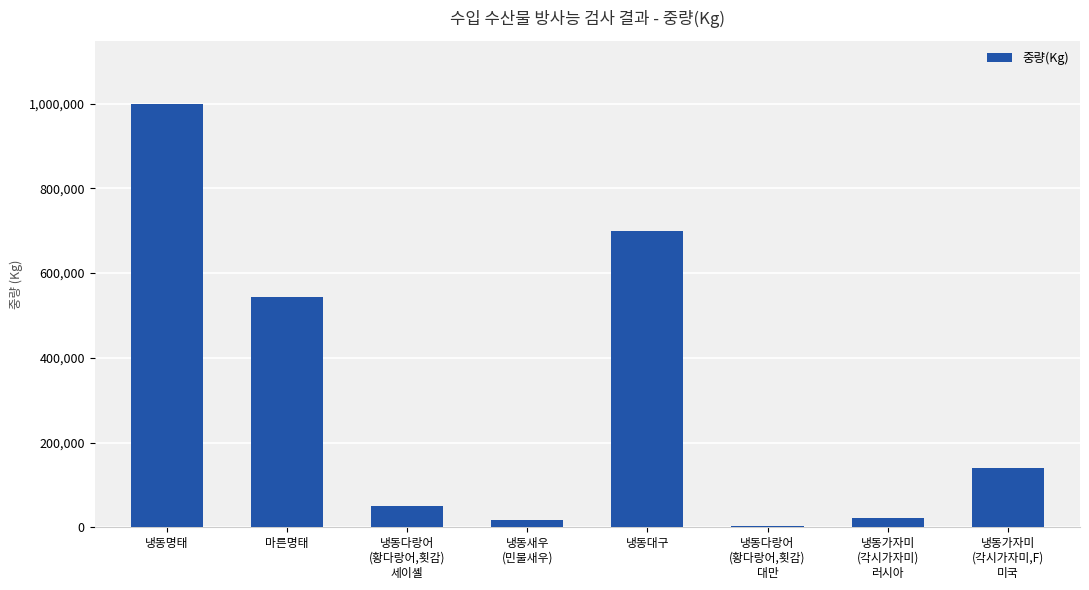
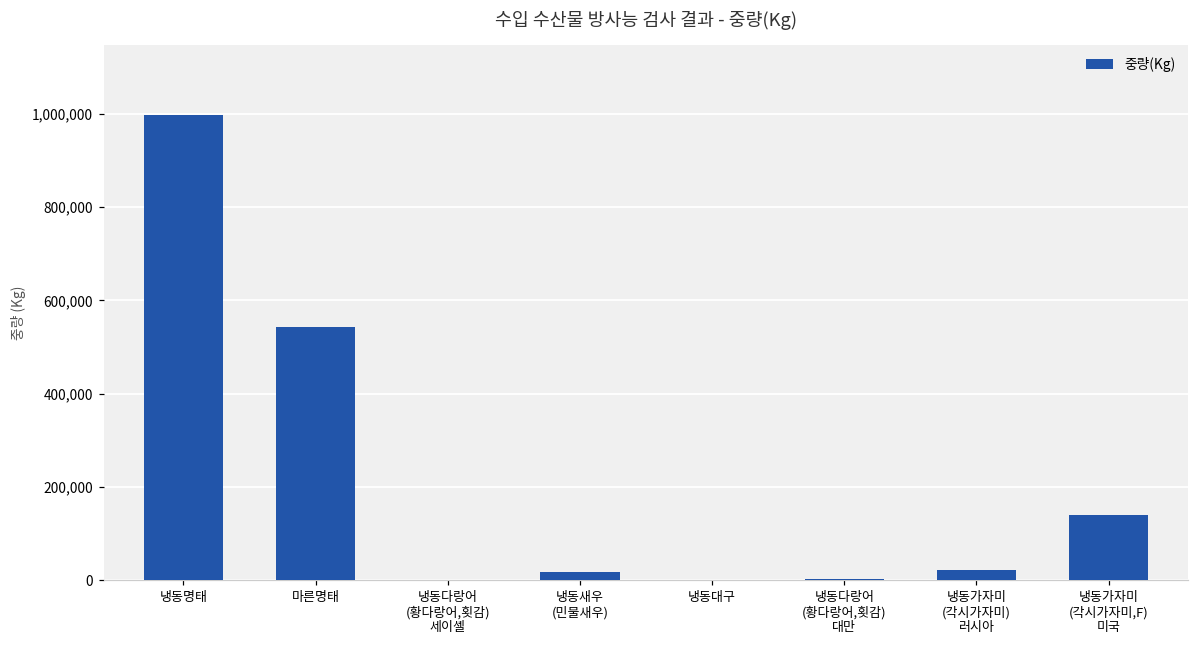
냉동다랑어 (황다랑어,횟감) 세이셸: 50,000 -> 0
냉동대구: 700,000 -> 0
